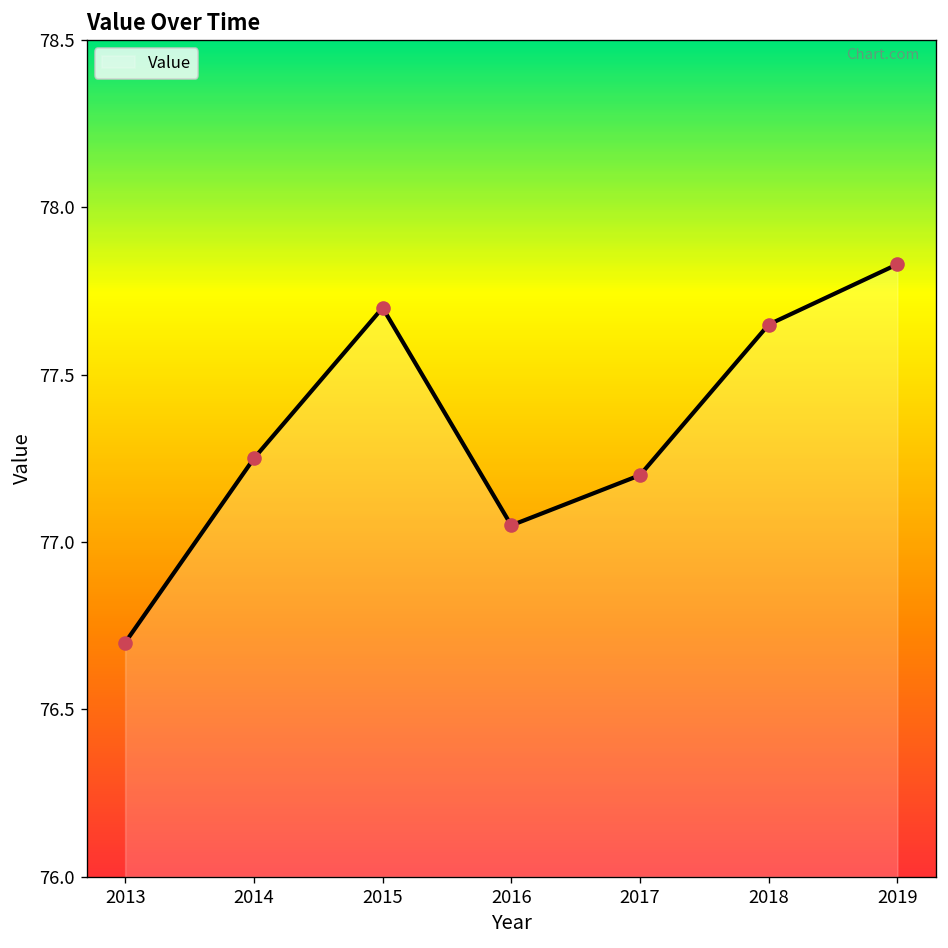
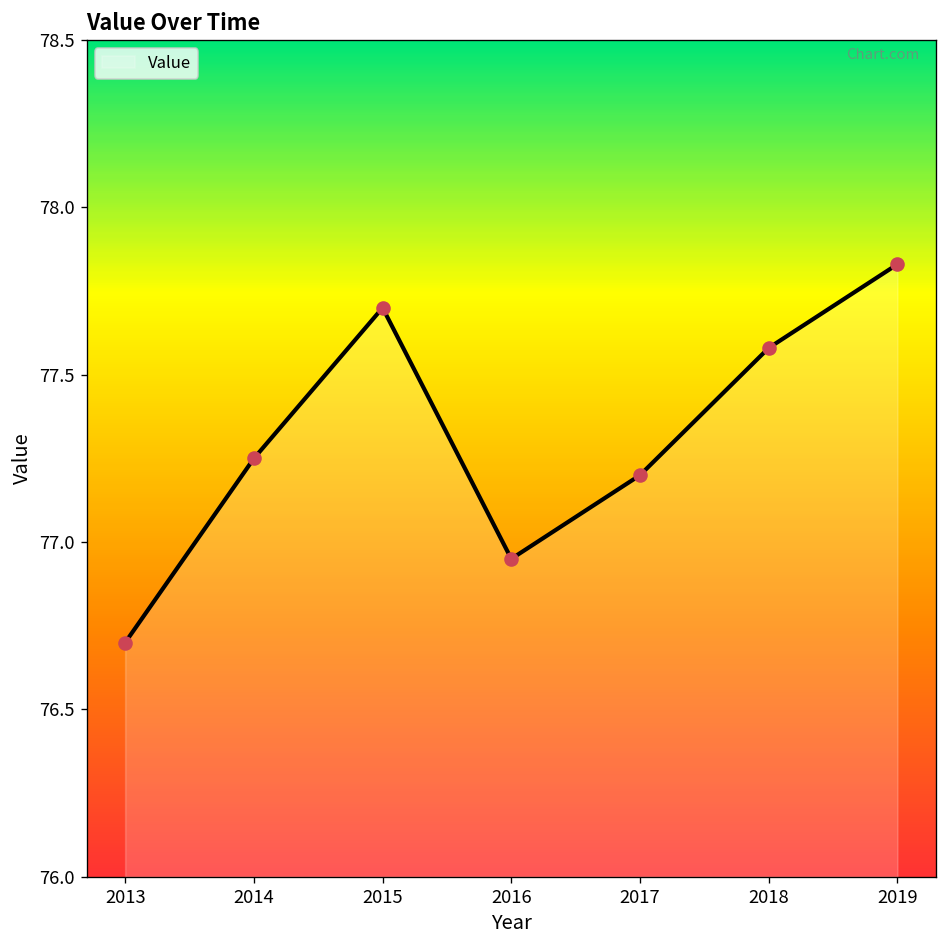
2016: 77.05 -> 76.95
2018: 77.65 -> 77.58
